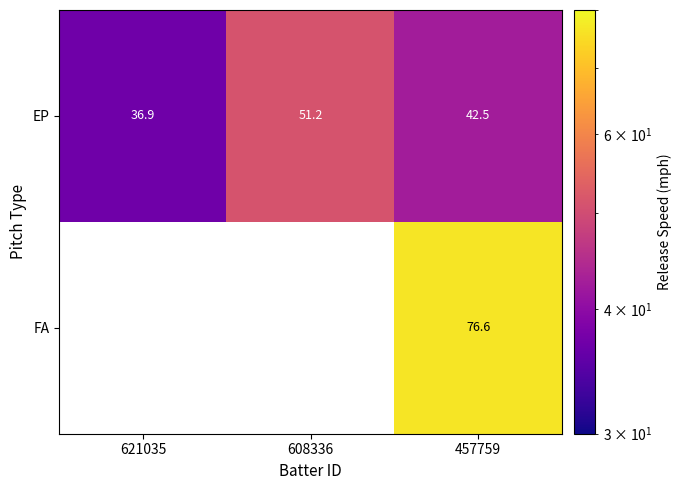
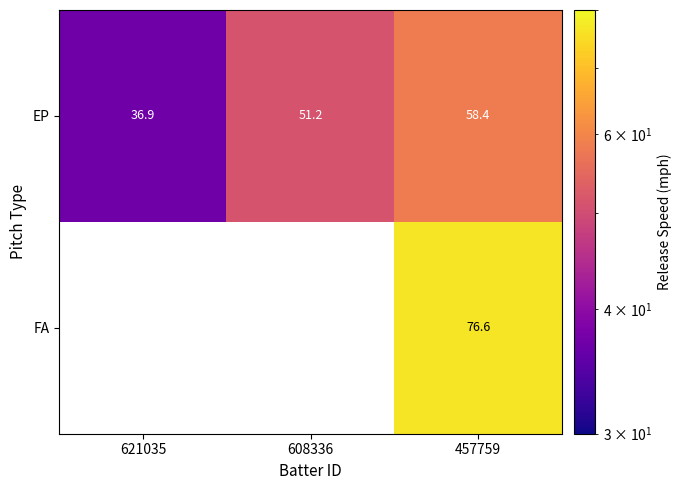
EP, 457759: 42.5 -> 58.4
